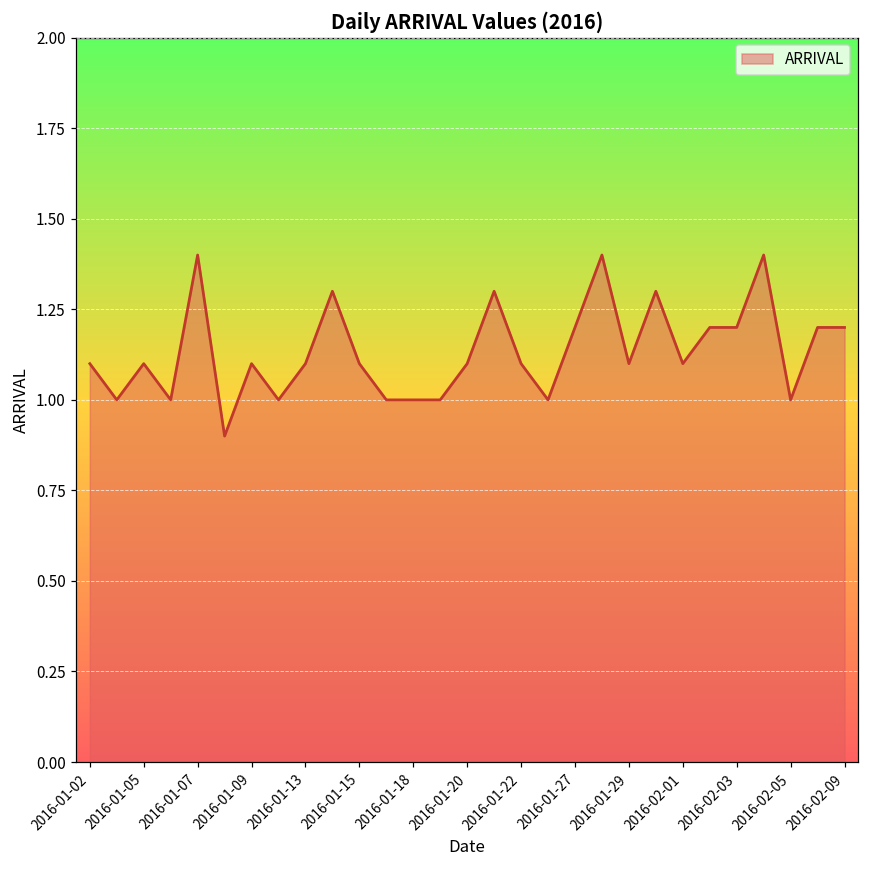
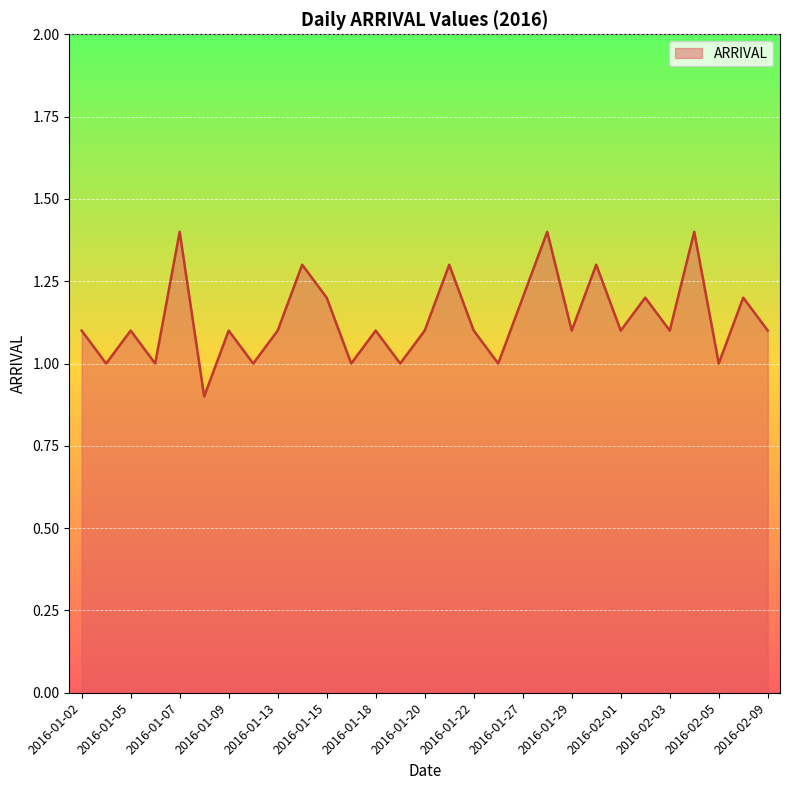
2016-01-15: 1.1 -> 1.2
2016-01-18: 1.0 -> 1.1
2016-02-03: 1.2 -> 1.1
2016-02-09: 1.2 -> 1.1
